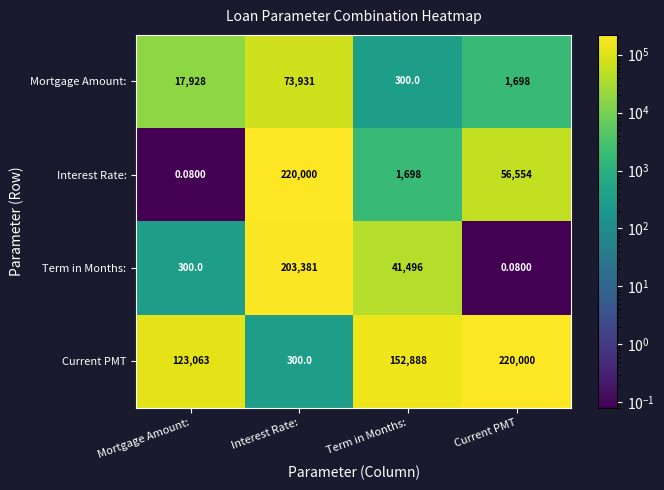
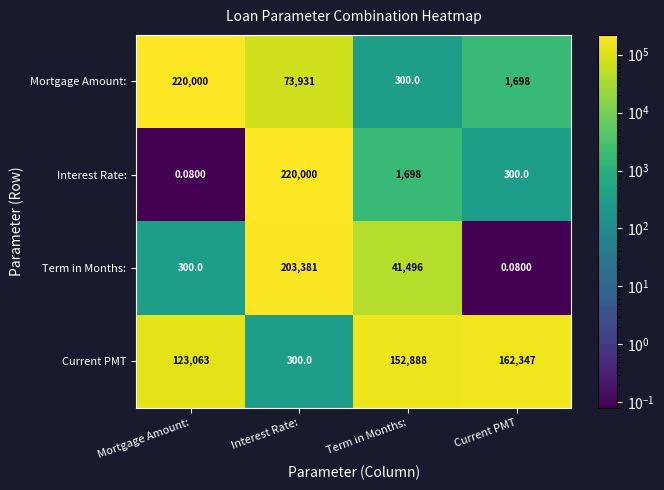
Mortgage Amount:, Mortgage Amount:: 17,928 -> 220,000
Interest Rate:, Current PMT: 56,554 -> 300.0
Current PMT, Current PMT: 220,000 -> 162,347
